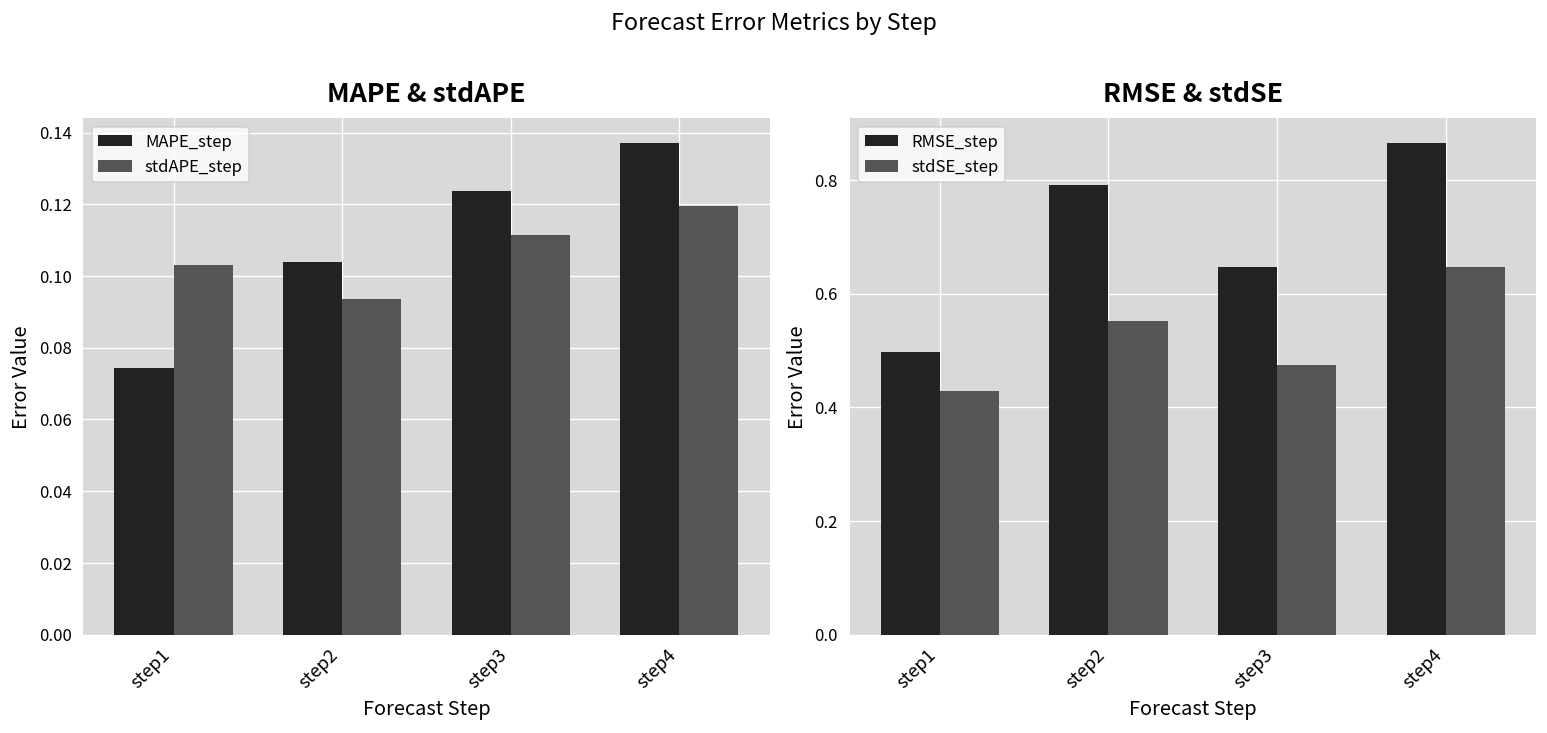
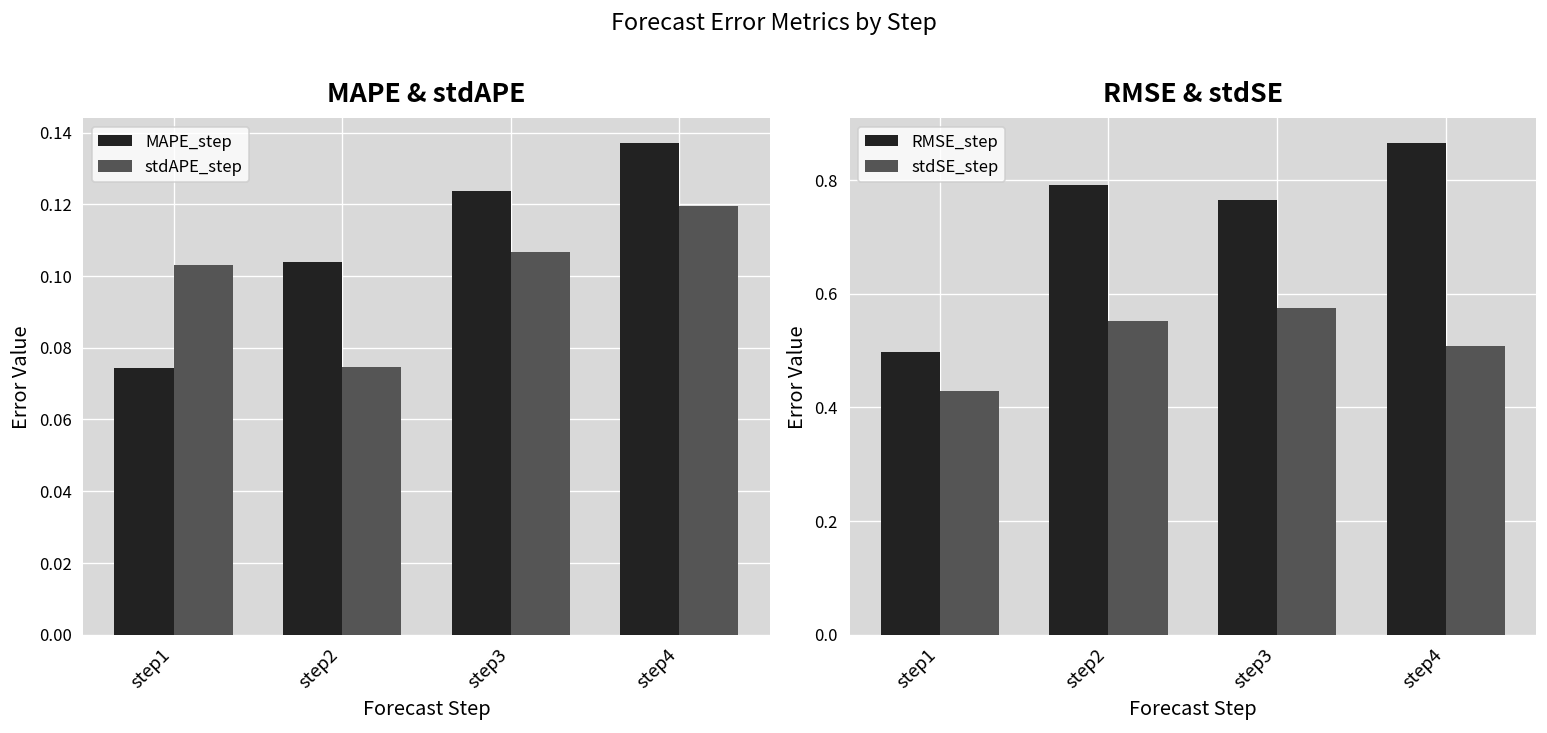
MAPE & stdAPE, stdAPE_step, step2: 0.093 -> 0.074
MAPE & stdAPE, stdAPE_step, step3: 0.111 -> 0.107
RMSE & stdSE, RMSE_step, step3: 0.65 -> 0.76
RMSE & stdSE, stdSE_step, step3: 0.47 -> 0.57
RMSE & stdSE, stdSE_step, step4: 0.65 -> 0.51
